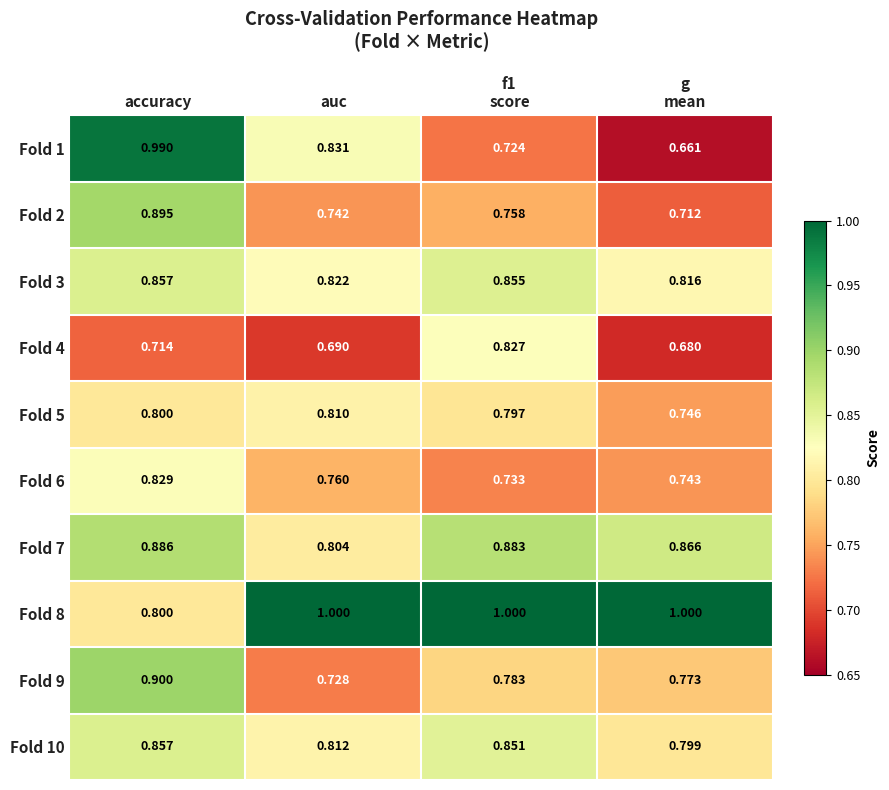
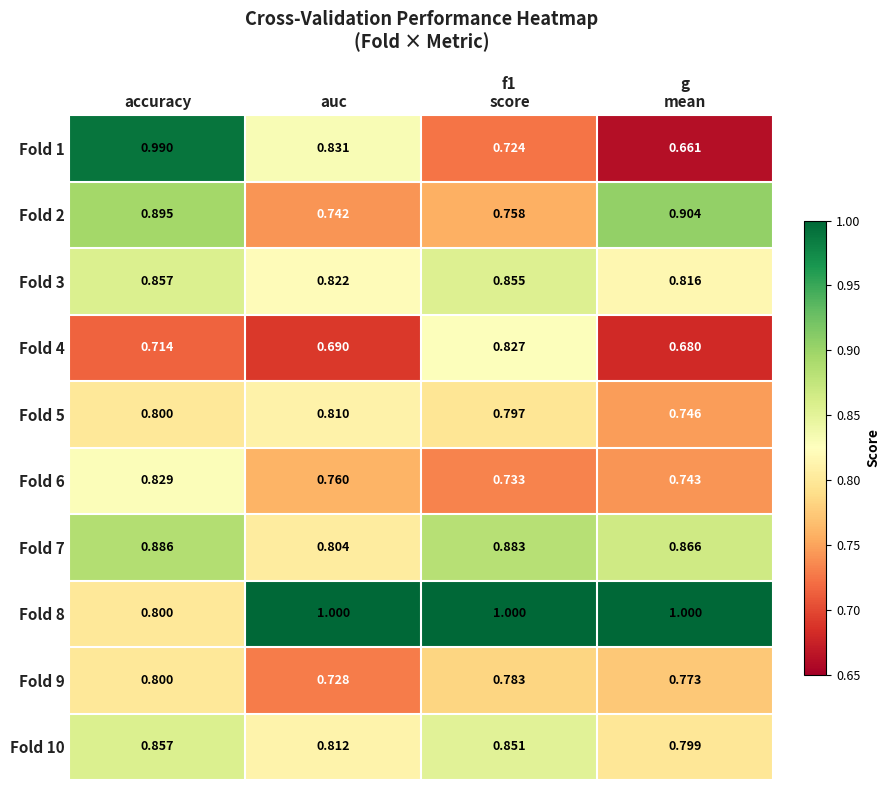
Fold 2, g mean: 0.712 -> 0.904
Fold 9, accuracy: 0.900 -> 0.800
